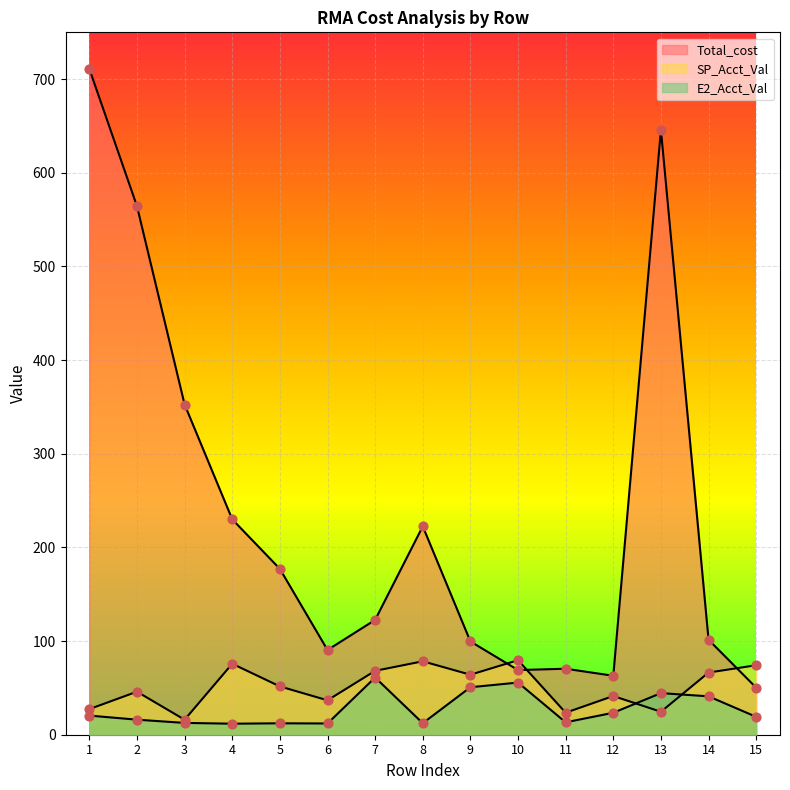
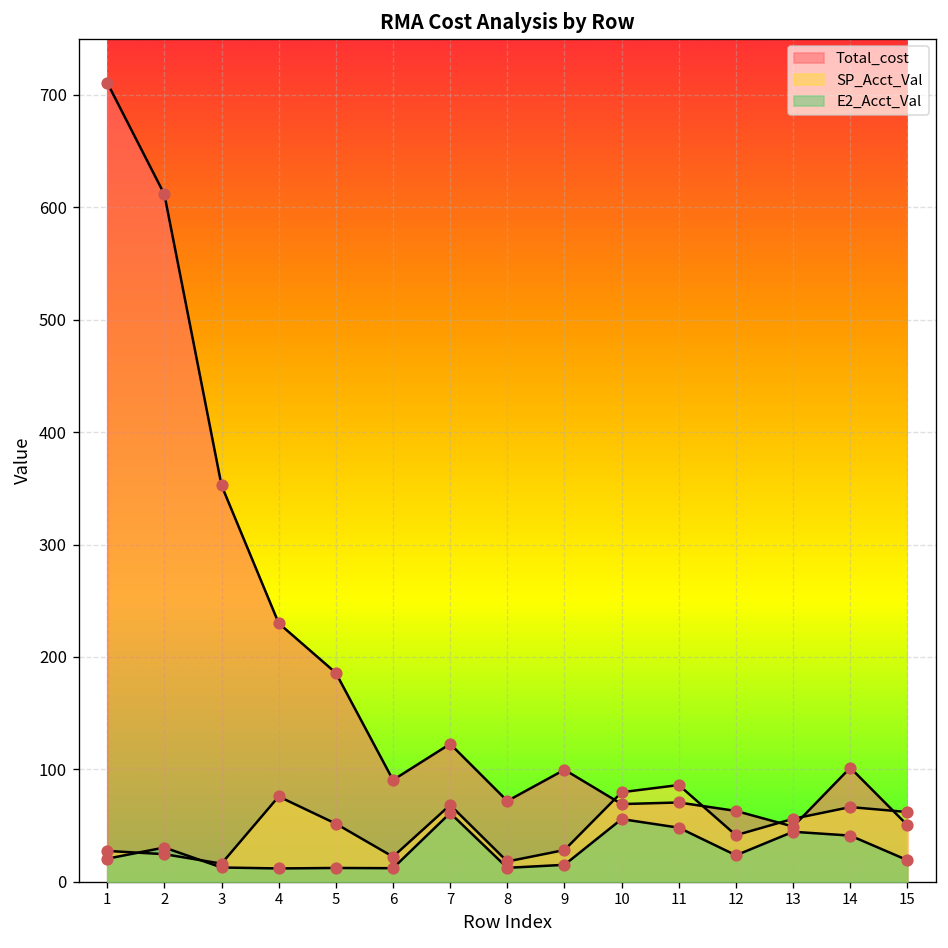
Total_cost, 2: 560 -> 610
SP_Acct_Val, 2: 50 -> 20
E2_Acct_Val, 2: 20 -> 30
Total_cost, 5: 180 -> 190
SP_Acct_Val, 6: 40 -> 20
Total_cost, 8: 220 -> 70
SP_Acct_Val, 8: 80 -> 20
SP_Acct_Val, 9: 60 -> 30
E2_Acct_Val, 9: 50 -> 20
SP_Acct_Val, 11: 20 -> 90
E2_Acct_Val, 11: 10 -> 50
Total_cost, 13: 650 -> 50
SP_Acct_Val, 13: 20 -> 60
SP_Acct_Val, 15: 70 -> 60
